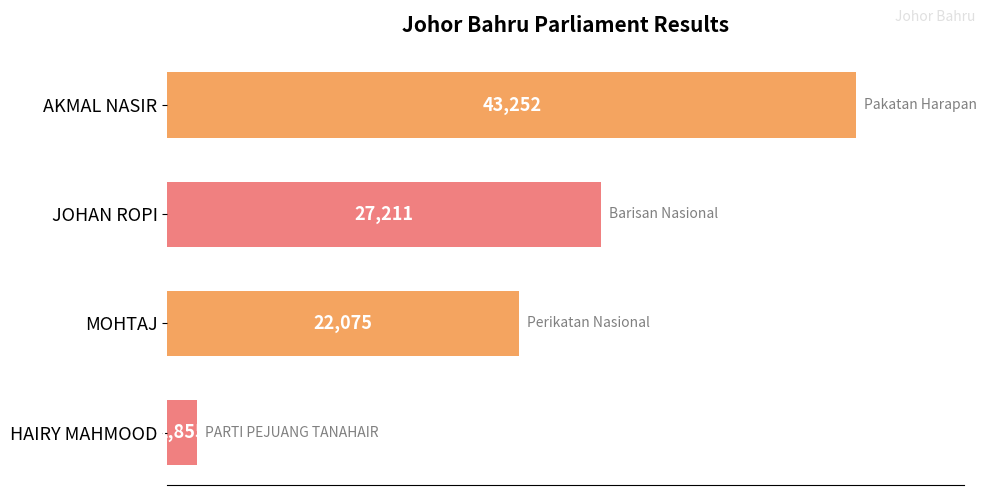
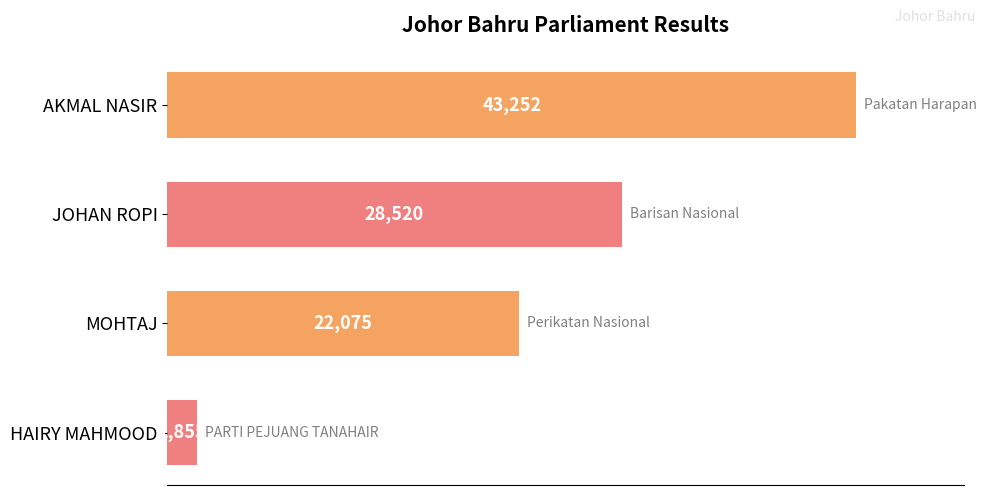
JOHAN ROPI: 27,211 -> 28,520
